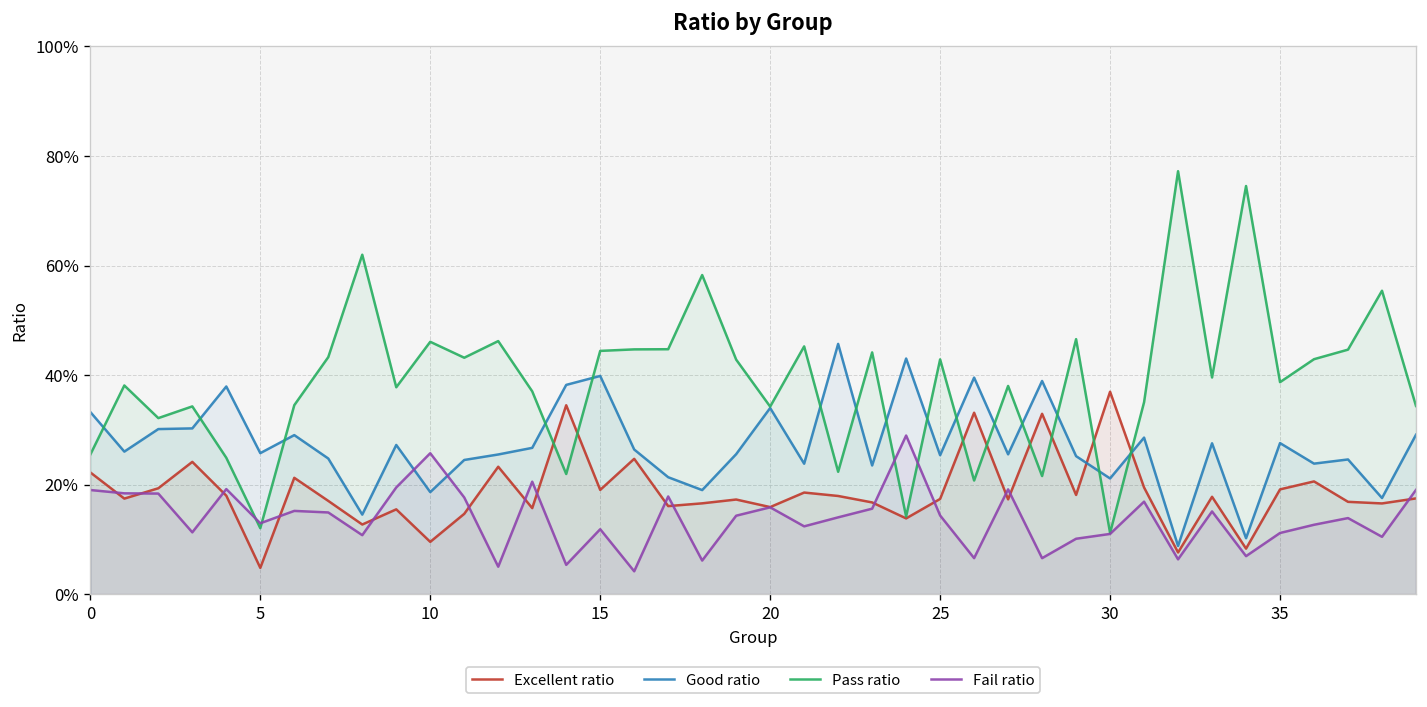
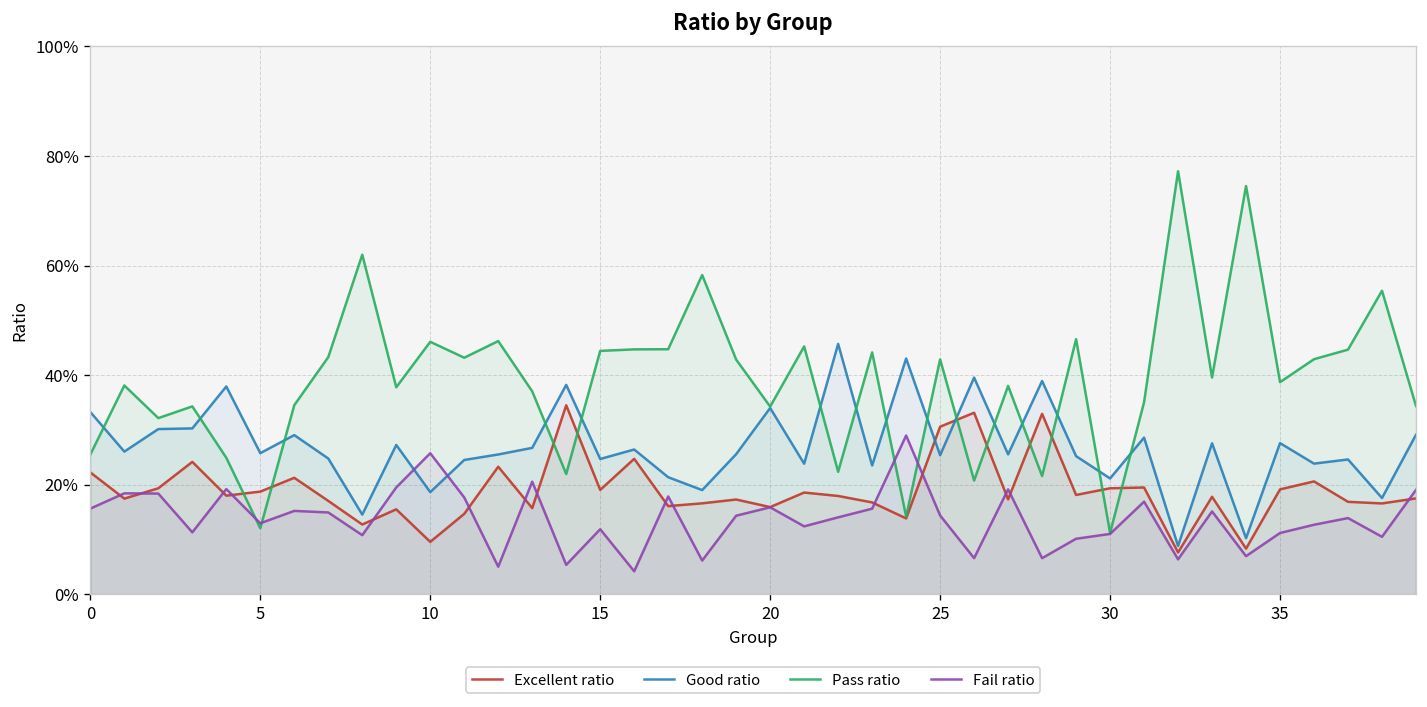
Fail ratio, 0: 19% -> 16%
Excellent ratio, 5: 5% -> 19%
Good ratio, 15: 40% -> 25%
Excellent ratio, 25: 17% -> 31%
Excellent ratio, 30: 37% -> 19%
